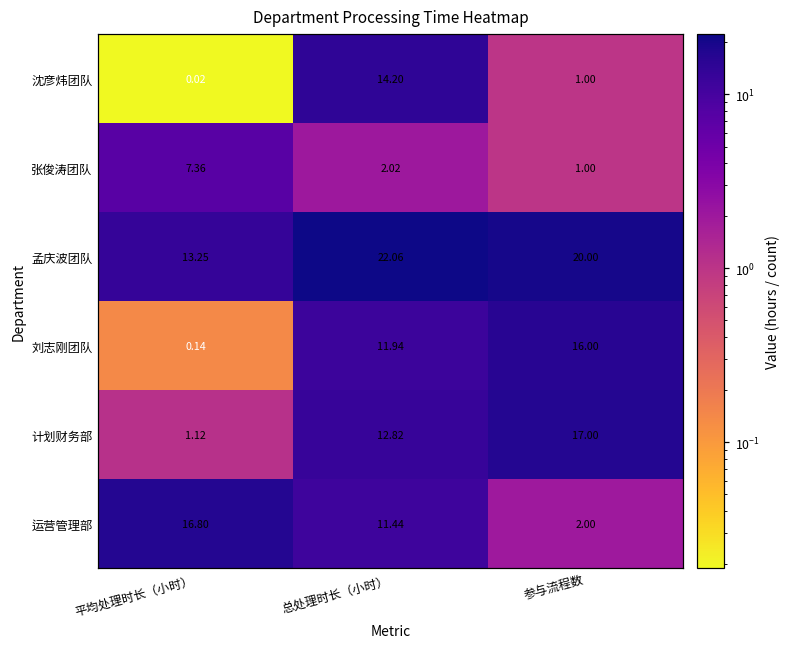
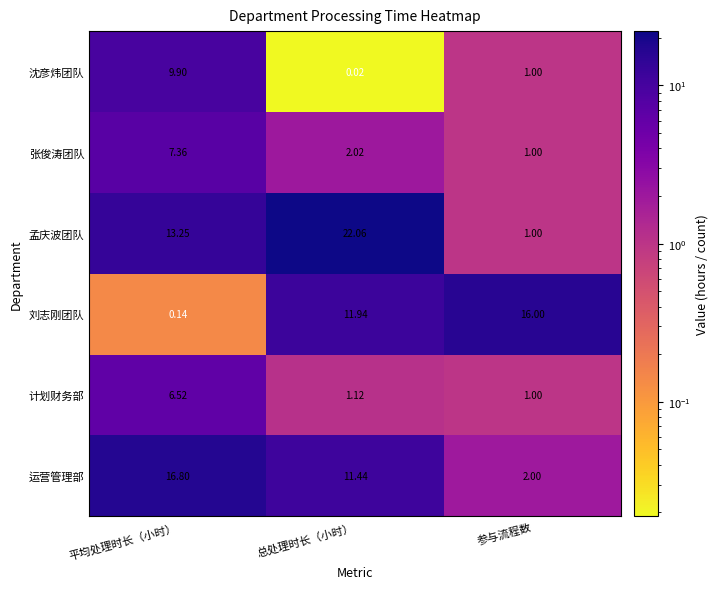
沈彦炜团队, 平均处理时长（小时）: 0.02 -> 9.90
沈彦炜团队, 总处理时长（小时）: 14.20 -> 0.02
孟庆波团队, 参与流程数: 20.00 -> 1.00
计划财务部, 平均处理时长（小时）: 1.12 -> 6.52
计划财务部, 总处理时长（小时）: 12.82 -> 1.12
计划财务部, 参与流程数: 17.00 -> 1.00
